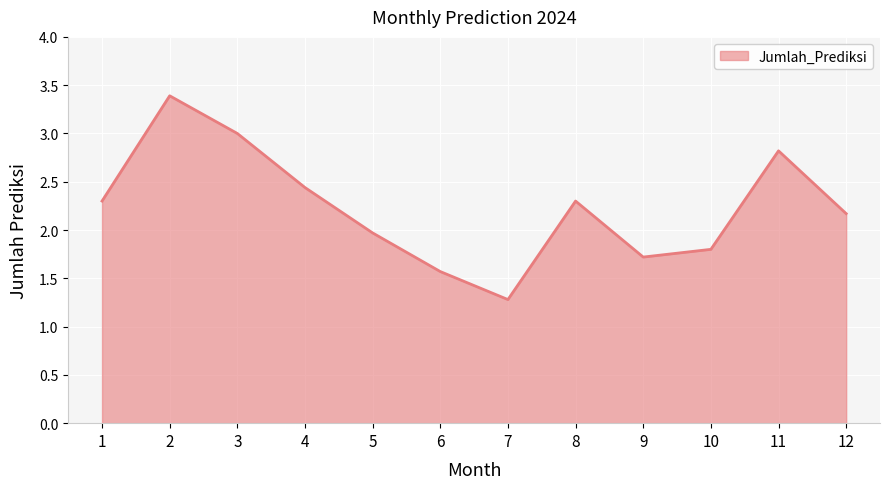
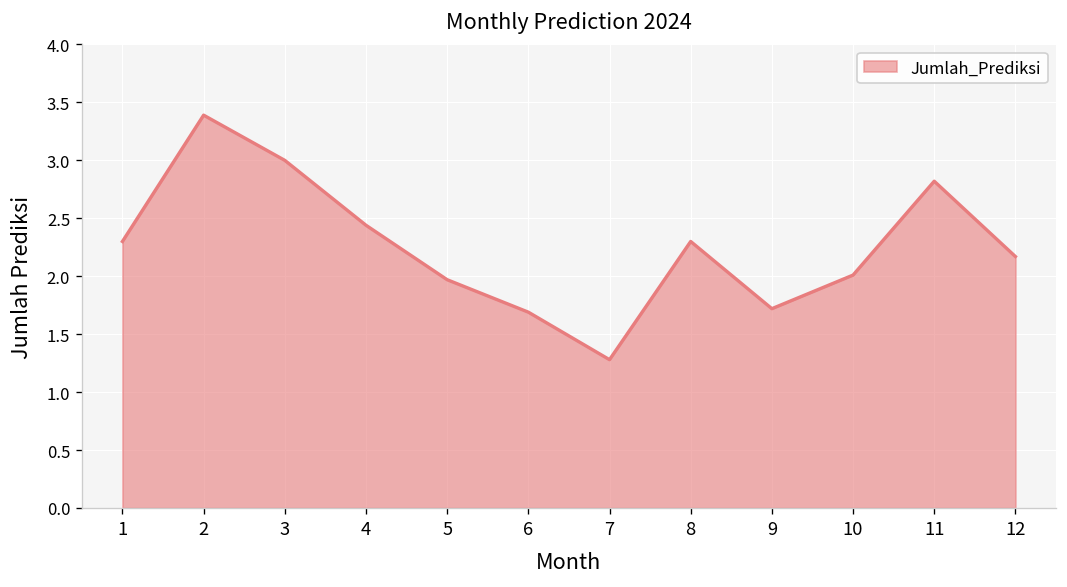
6: 1.6 -> 1.7
10: 1.8 -> 2.0
